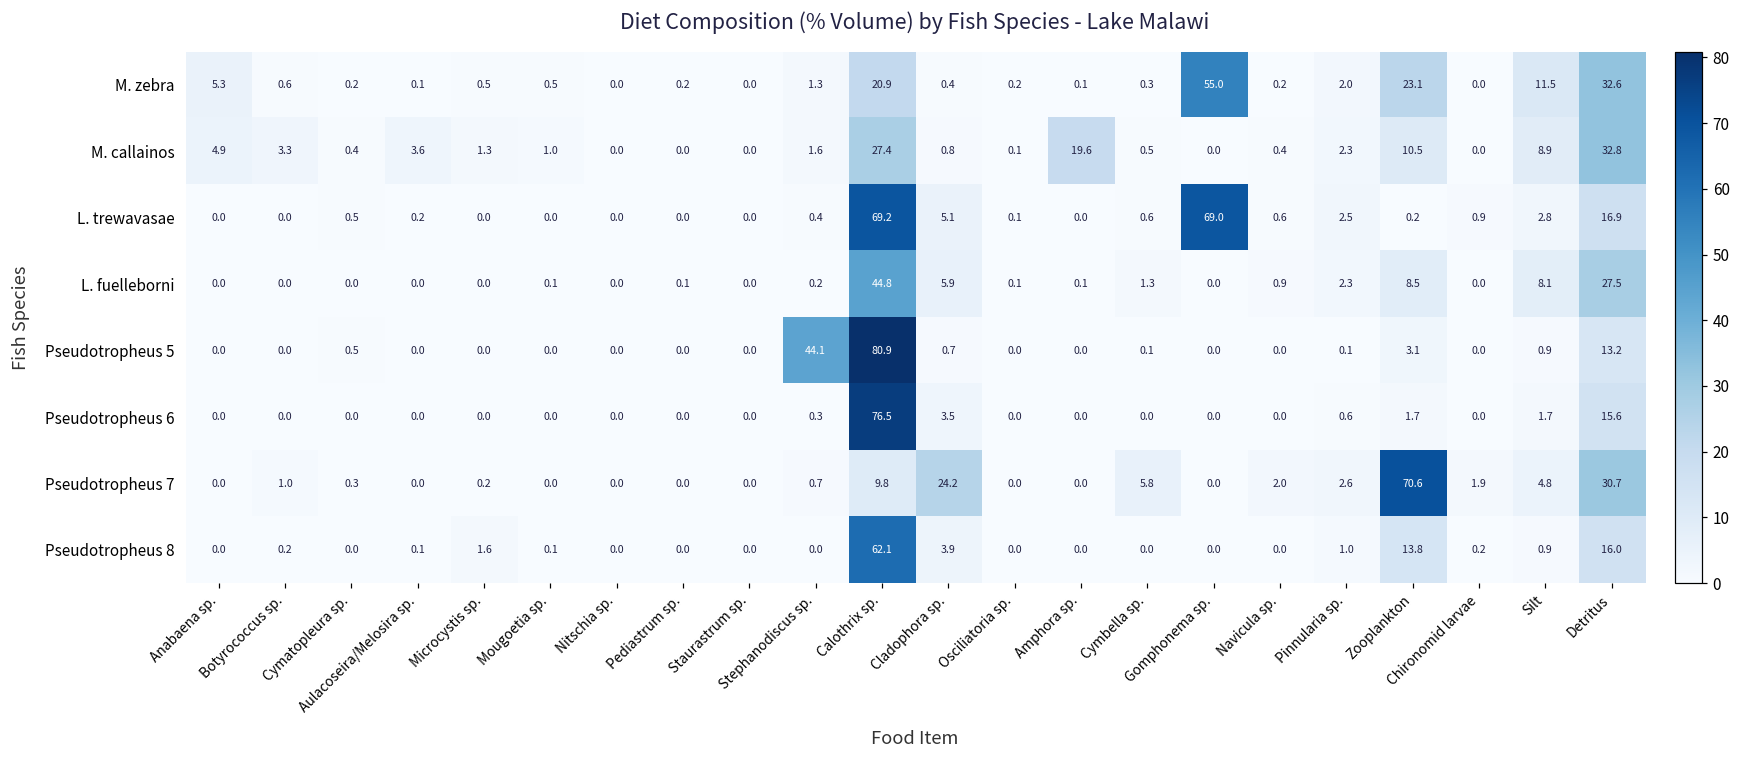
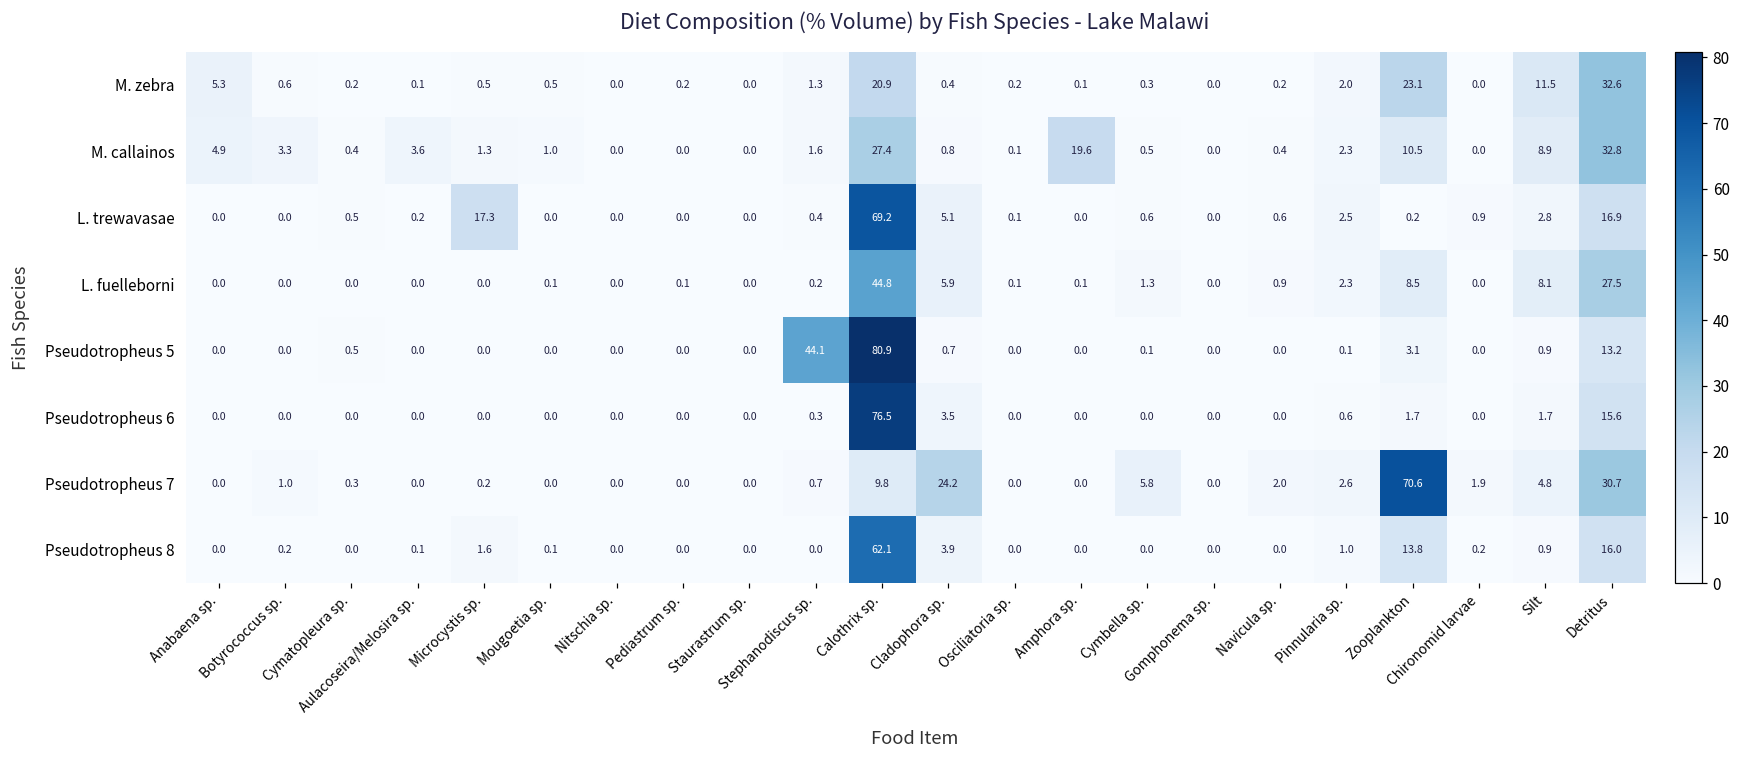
M. zebra, Gomphonema sp.: 55.0 -> 0.0
L. trewavasae, Microcystis sp.: 0.0 -> 17.3
L. trewavasae, Gomphonema sp.: 69.0 -> 0.0
